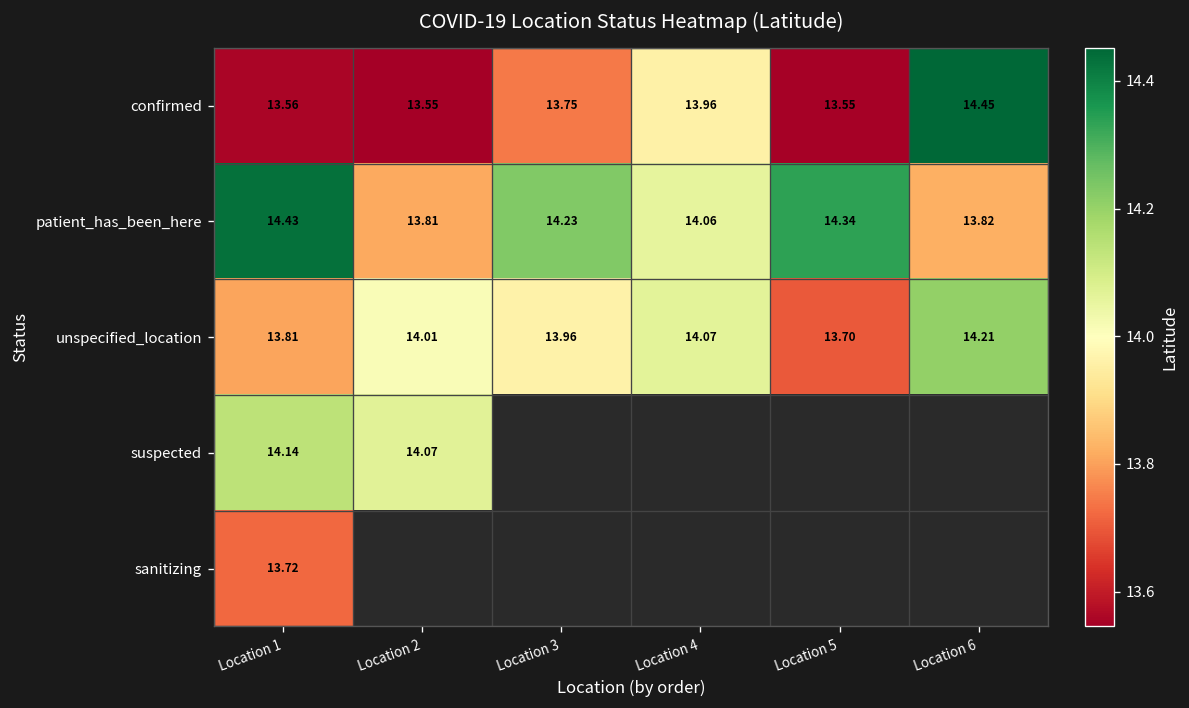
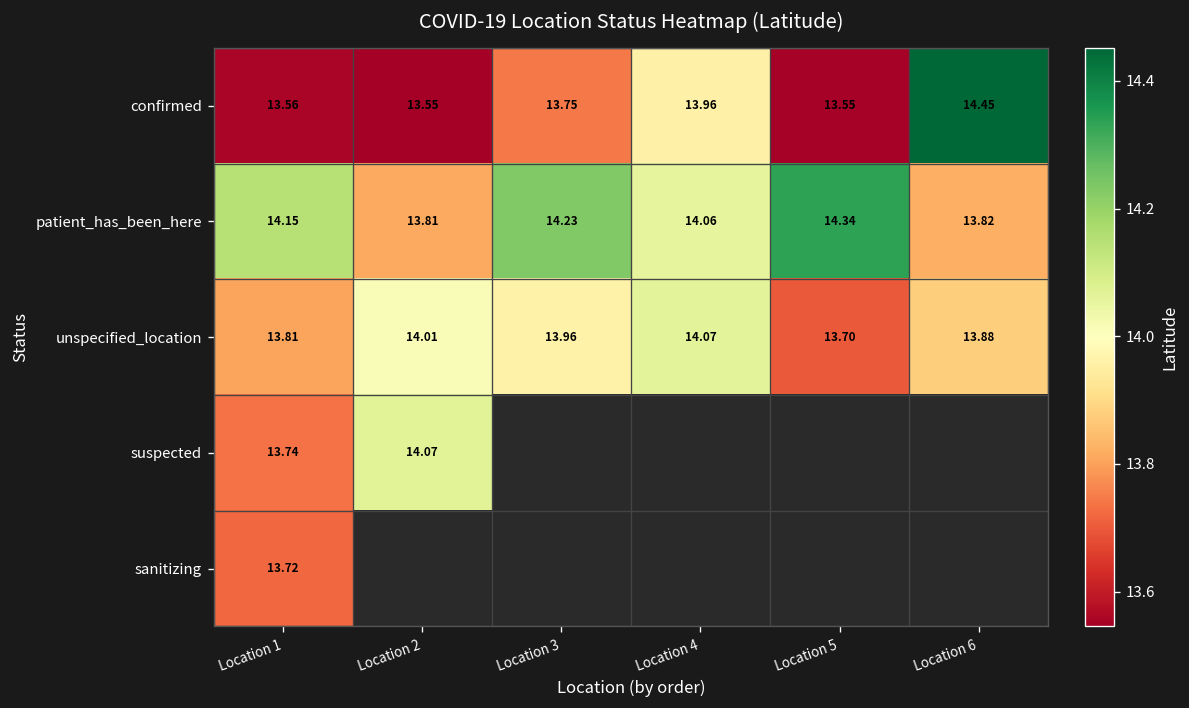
patient_has_been_here, Location 1: 14.43 -> 14.15
unspecified_location, Location 6: 14.21 -> 13.88
suspected, Location 1: 14.14 -> 13.74
